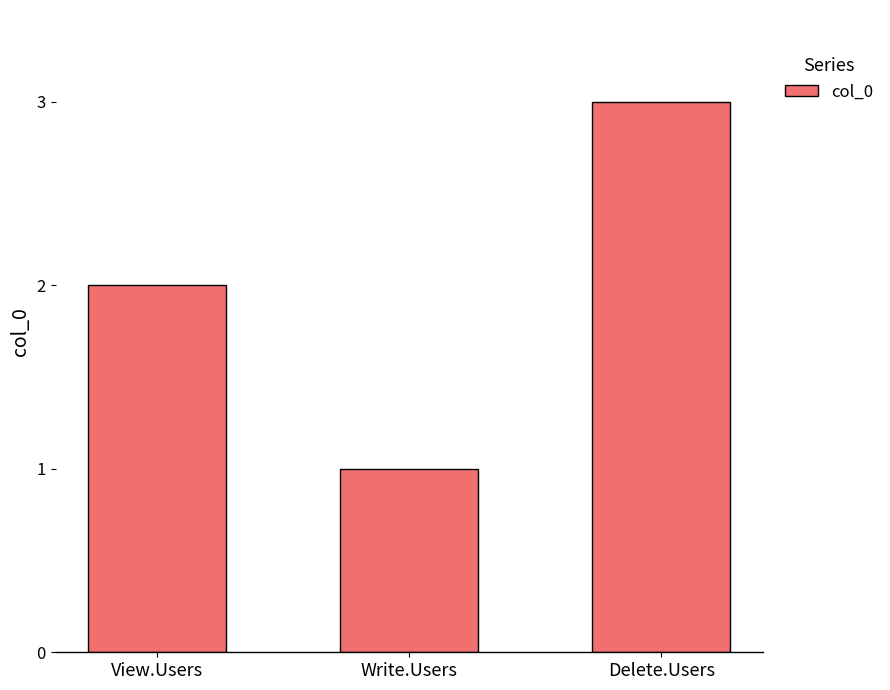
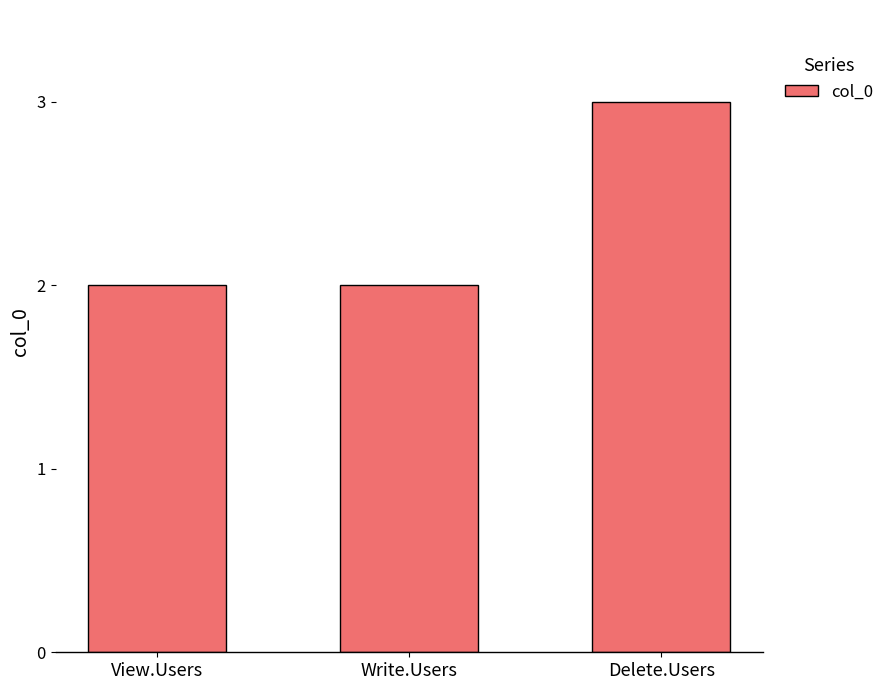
Write.Users: 1 -> 2
